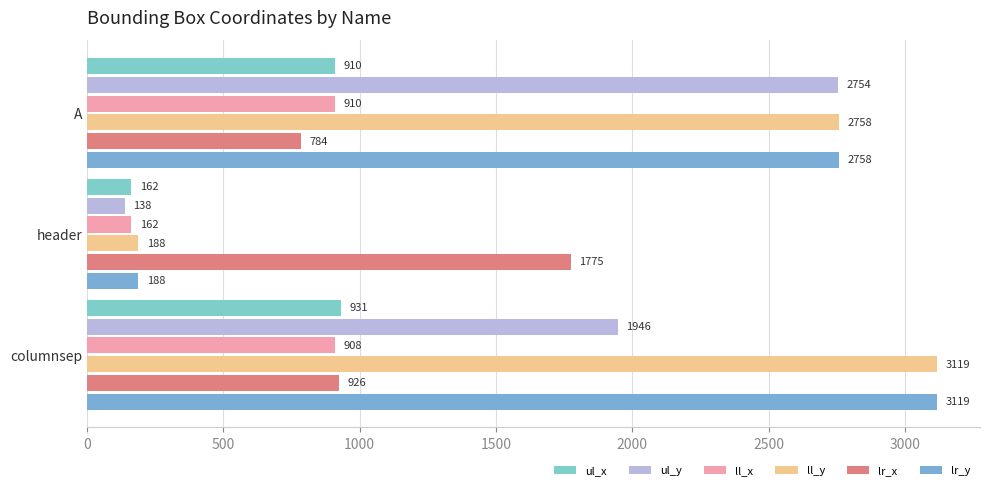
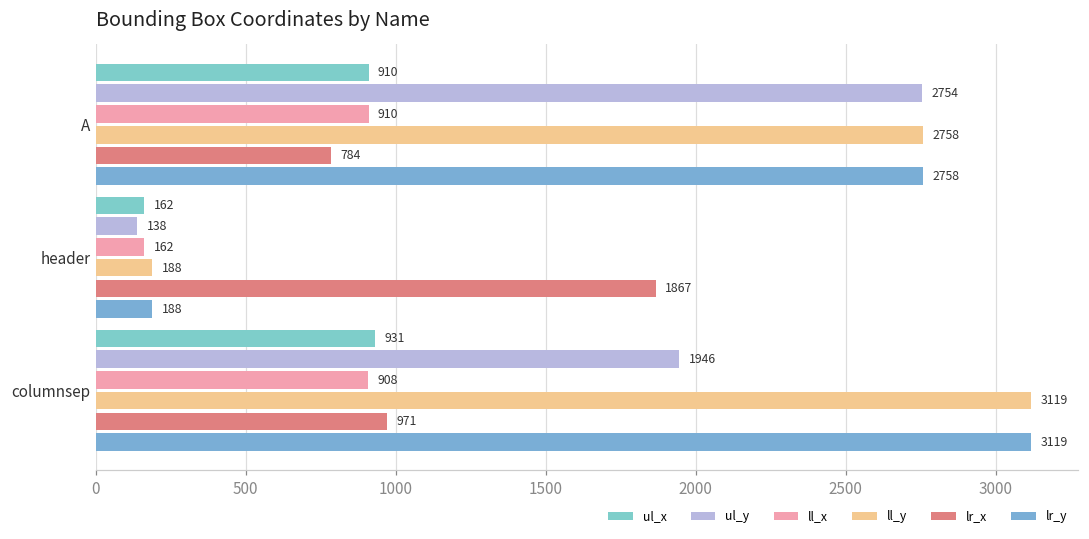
lr_x, header: 1775 -> 1867
lr_x, columnsep: 926 -> 971
